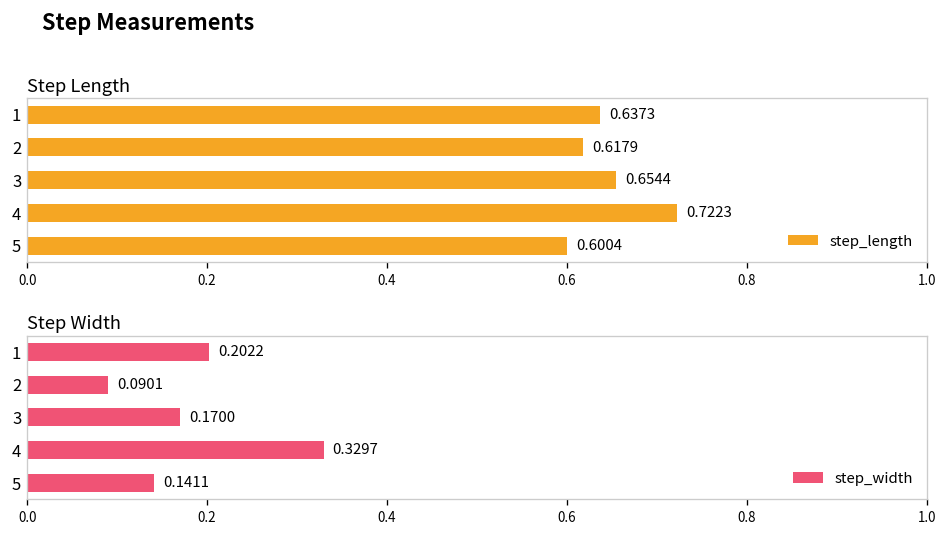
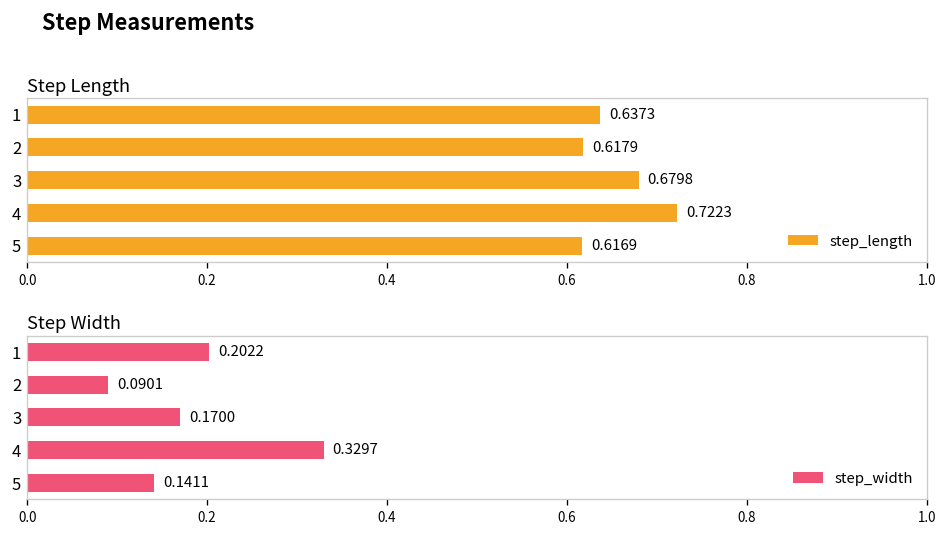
Step Length, 3: 0.6544 -> 0.6798
Step Length, 5: 0.6004 -> 0.6169
